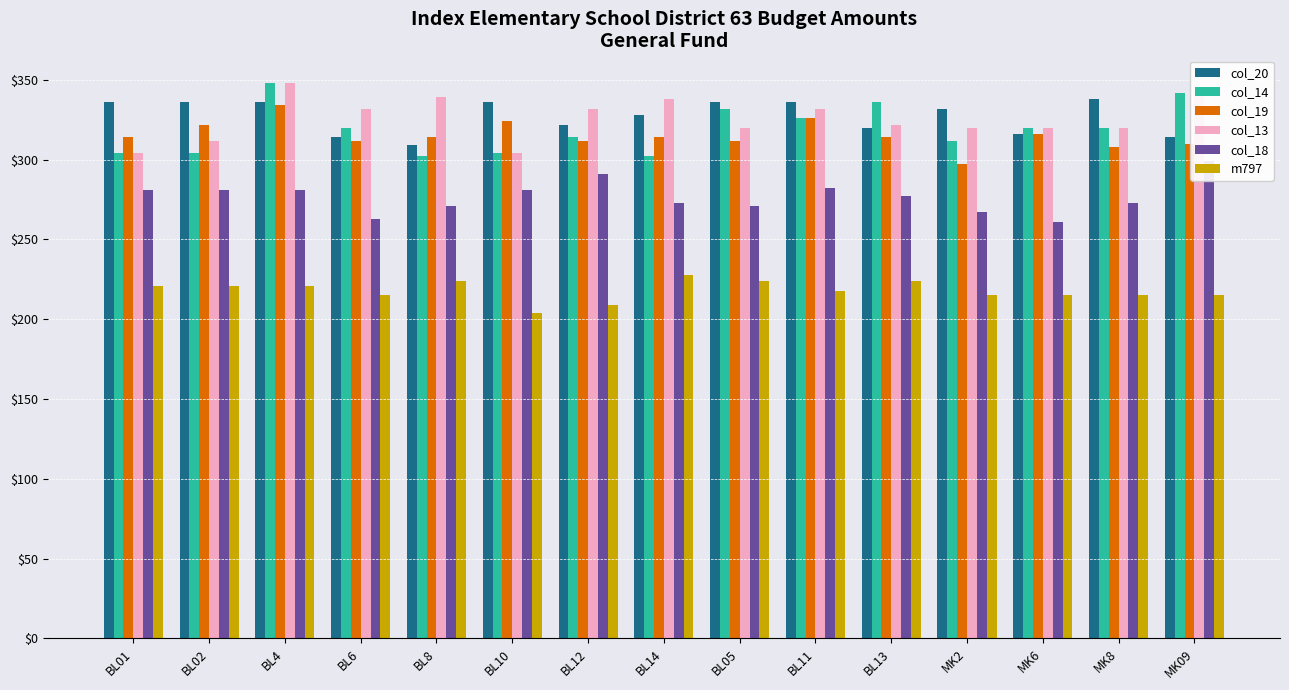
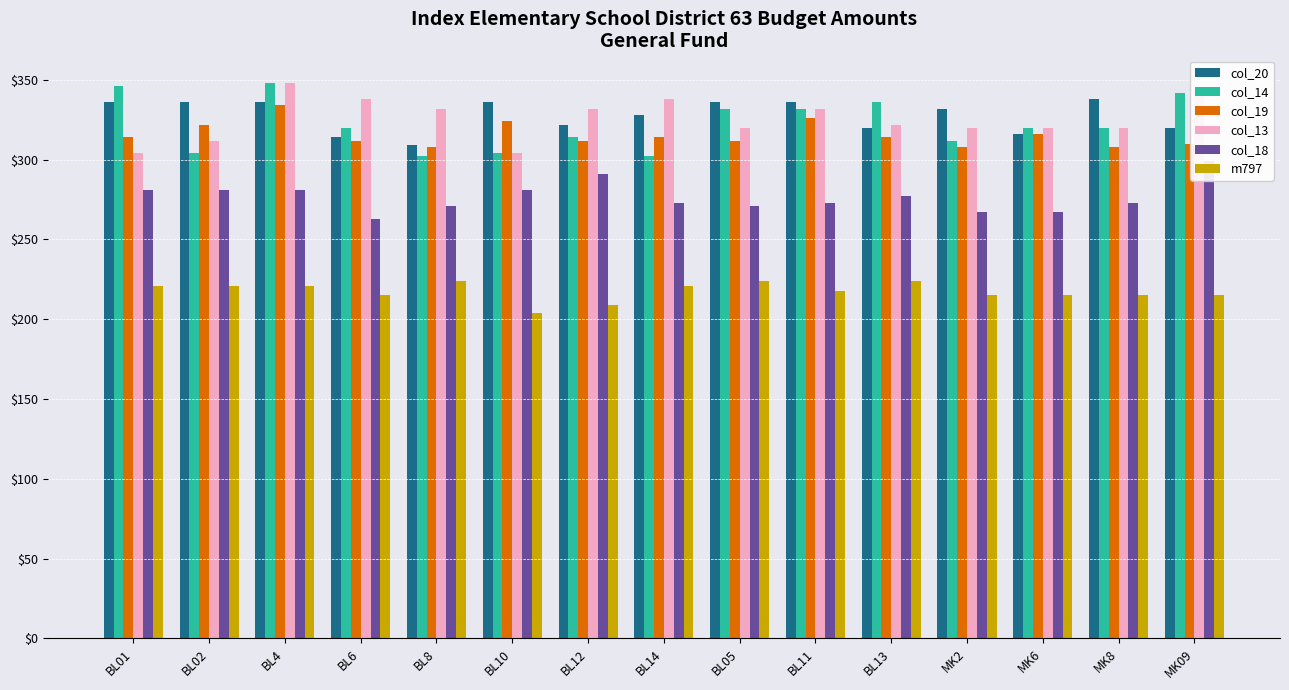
col_14, BL01: $304 -> $346
col_13, BL6: $332 -> $338
col_19, BL8: $314 -> $308
col_13, BL8: $339 -> $332
m797, BL14: $228 -> $221
col_14, BL11: $326 -> $332
col_18, BL11: $282 -> $273
col_19, MK2: $297 -> $308
col_18, MK6: $261 -> $267
col_20, MK09: $314 -> $320
